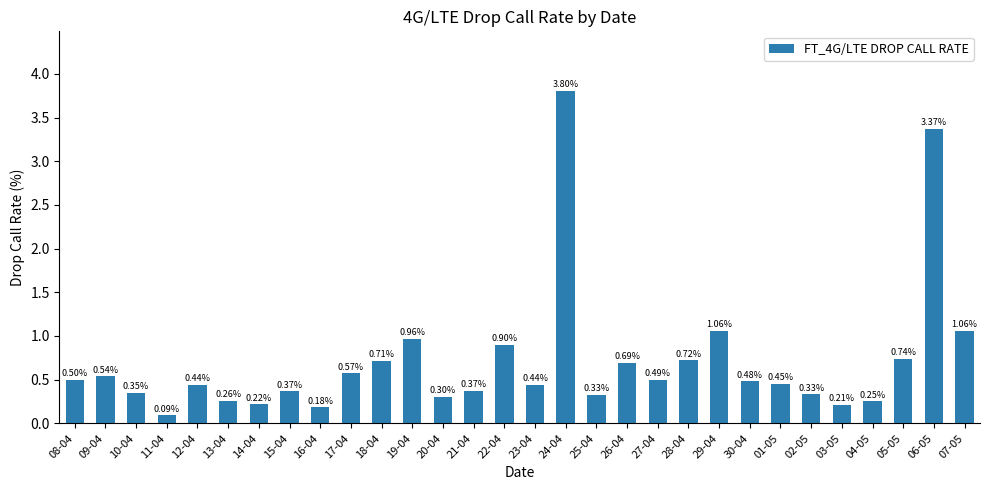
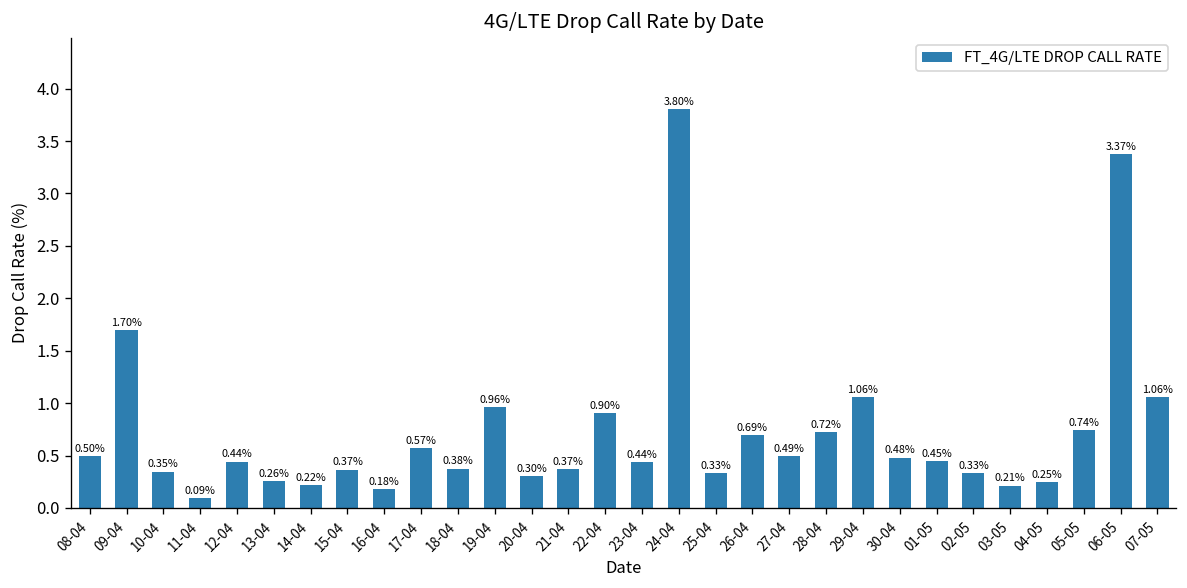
09-04: 0.54% -> 1.70%
18-04: 0.71% -> 0.38%
